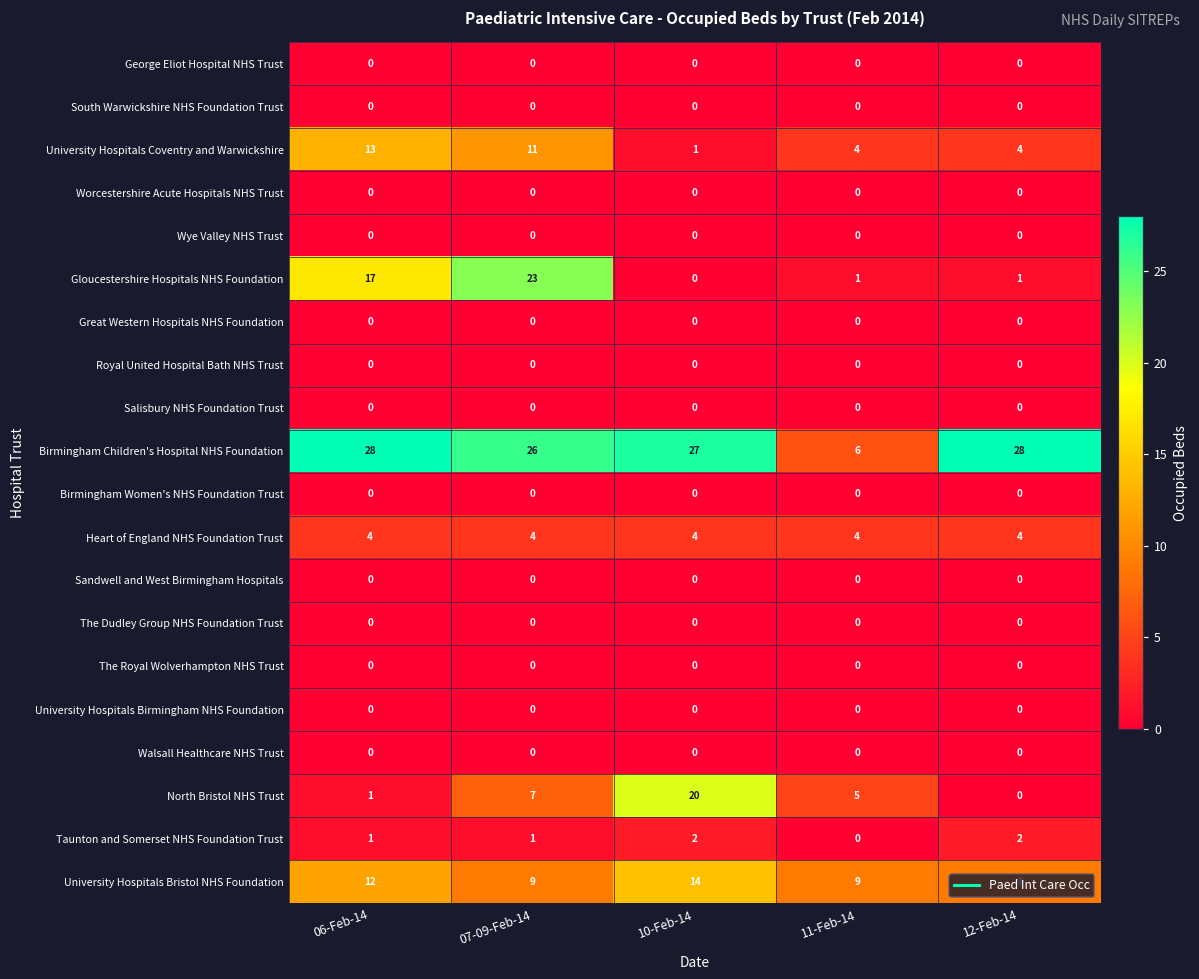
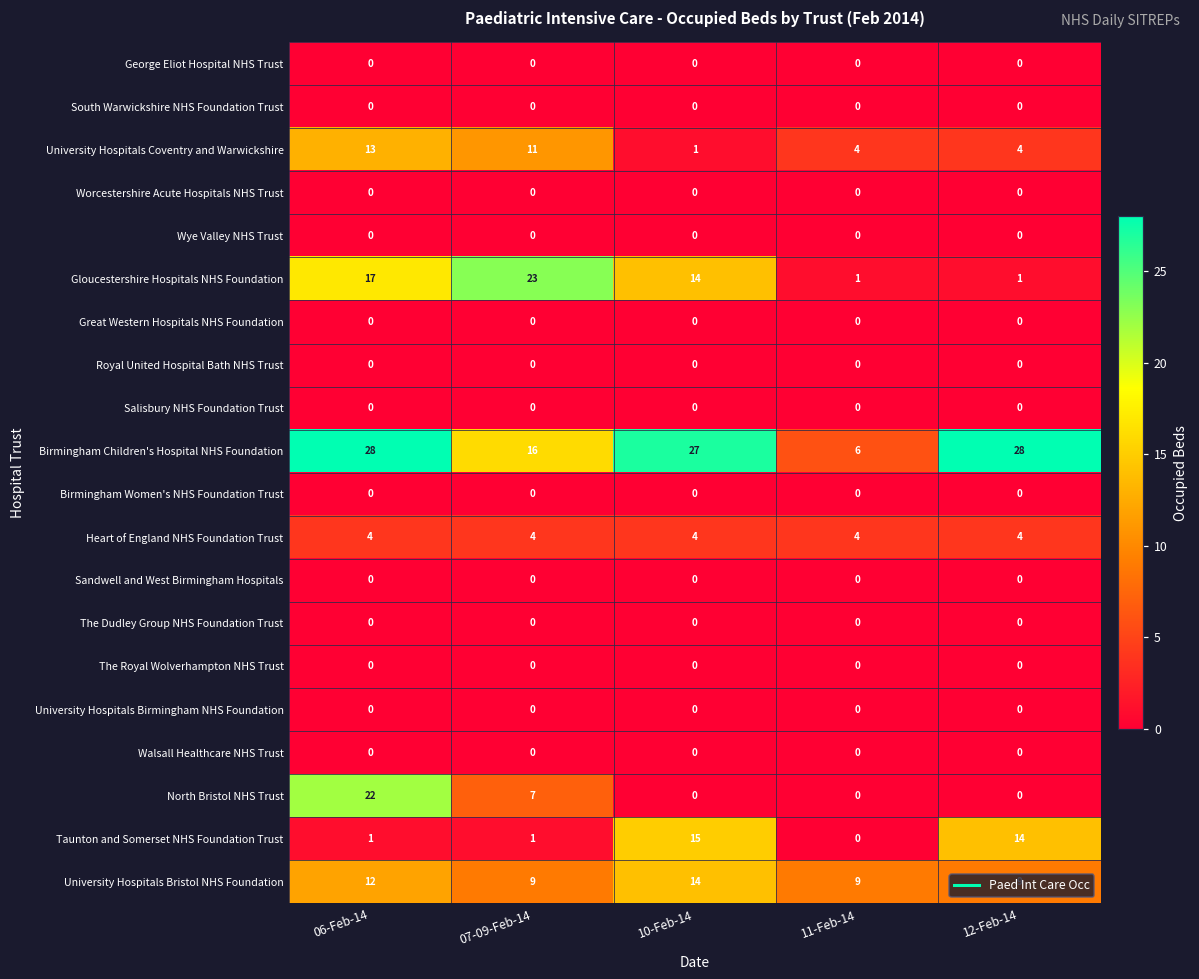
Gloucestershire Hospitals NHS Foundation, 10-Feb-14: 0 -> 14
Birmingham Children's Hospital NHS Foundation, 07-09-Feb-14: 26 -> 16
North Bristol NHS Trust, 06-Feb-14: 1 -> 22
North Bristol NHS Trust, 10-Feb-14: 20 -> 0
North Bristol NHS Trust, 11-Feb-14: 5 -> 0
Taunton and Somerset NHS Foundation Trust, 10-Feb-14: 2 -> 15
Taunton and Somerset NHS Foundation Trust, 12-Feb-14: 2 -> 14
